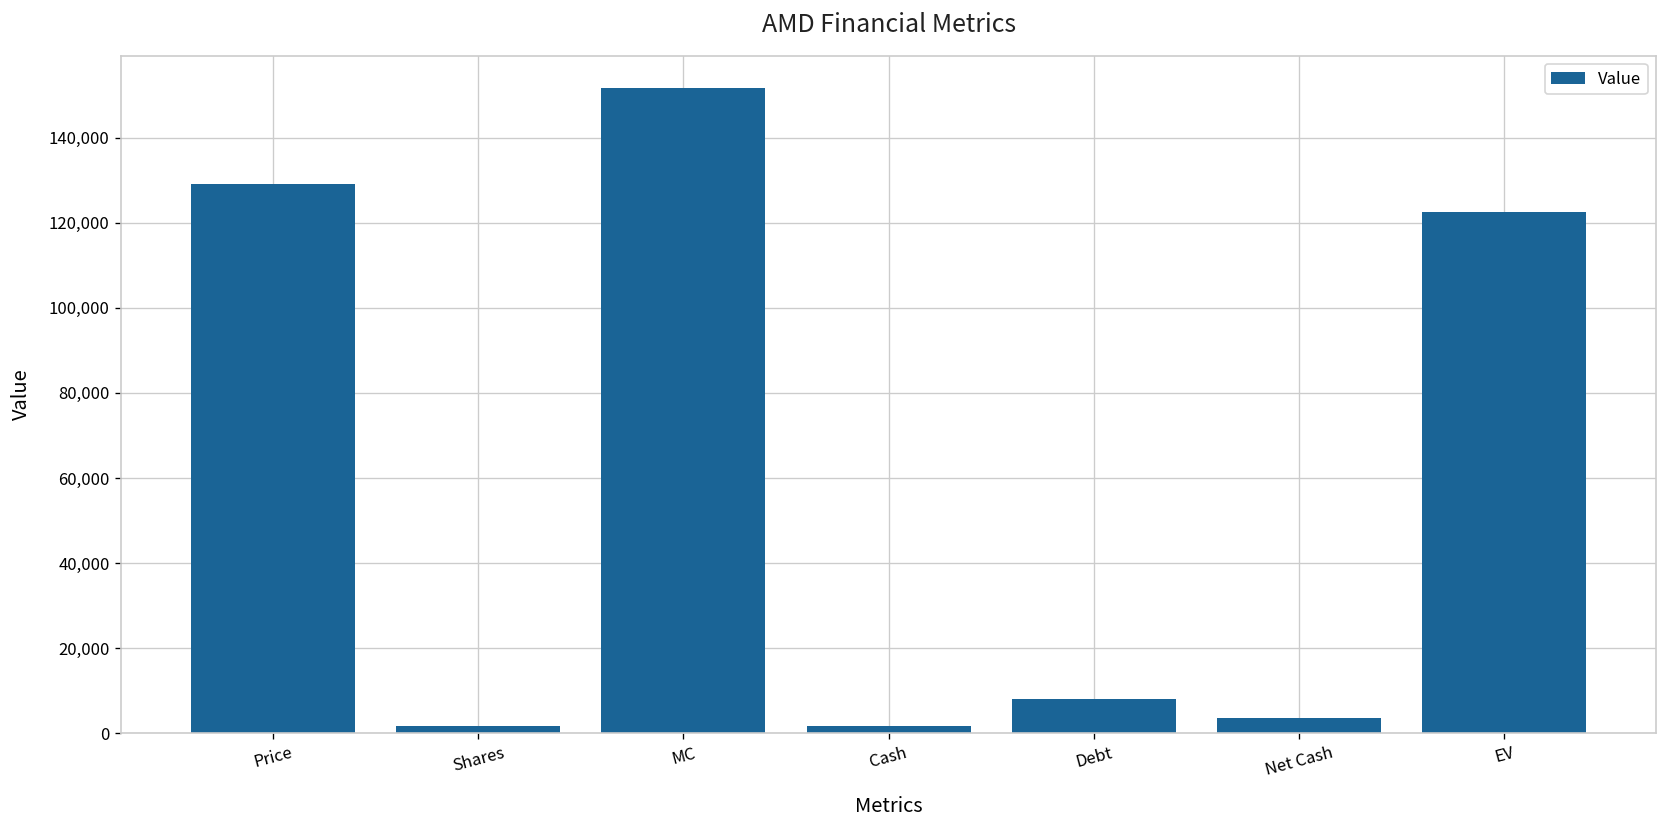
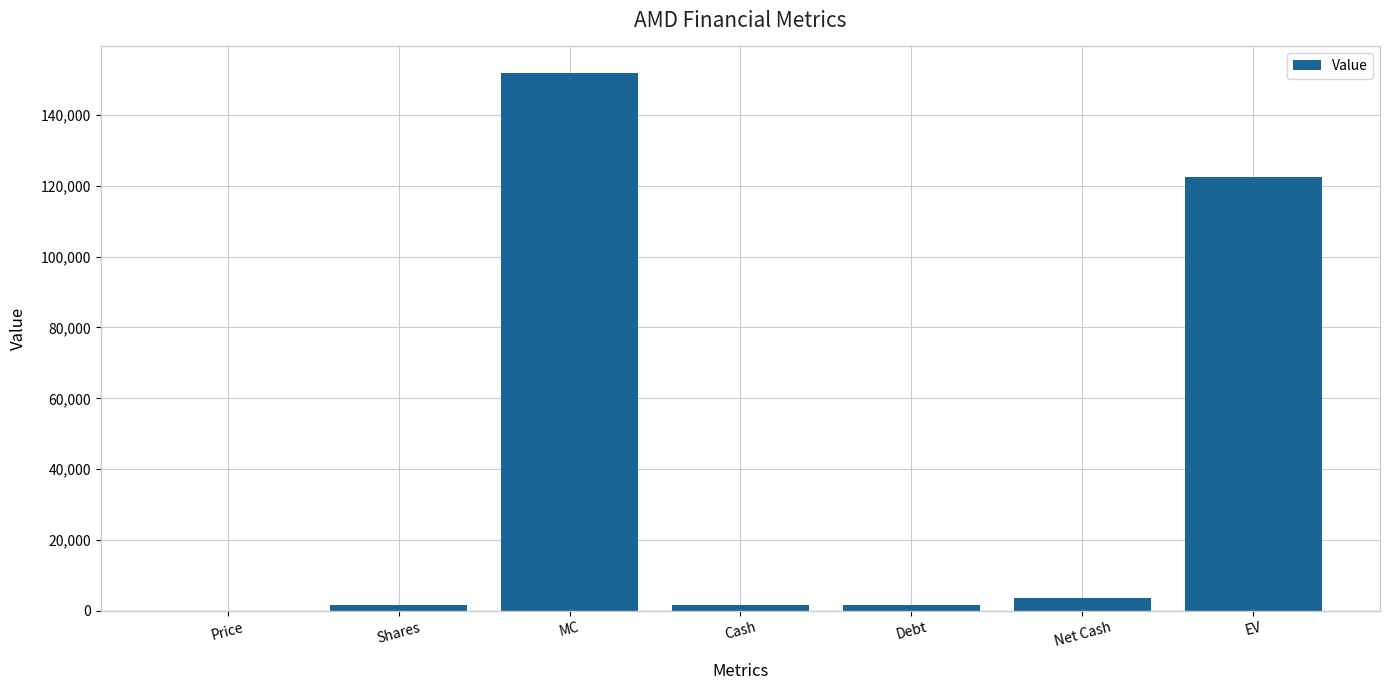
Price: 129,000 -> 0
Debt: 8,000 -> 2,000
